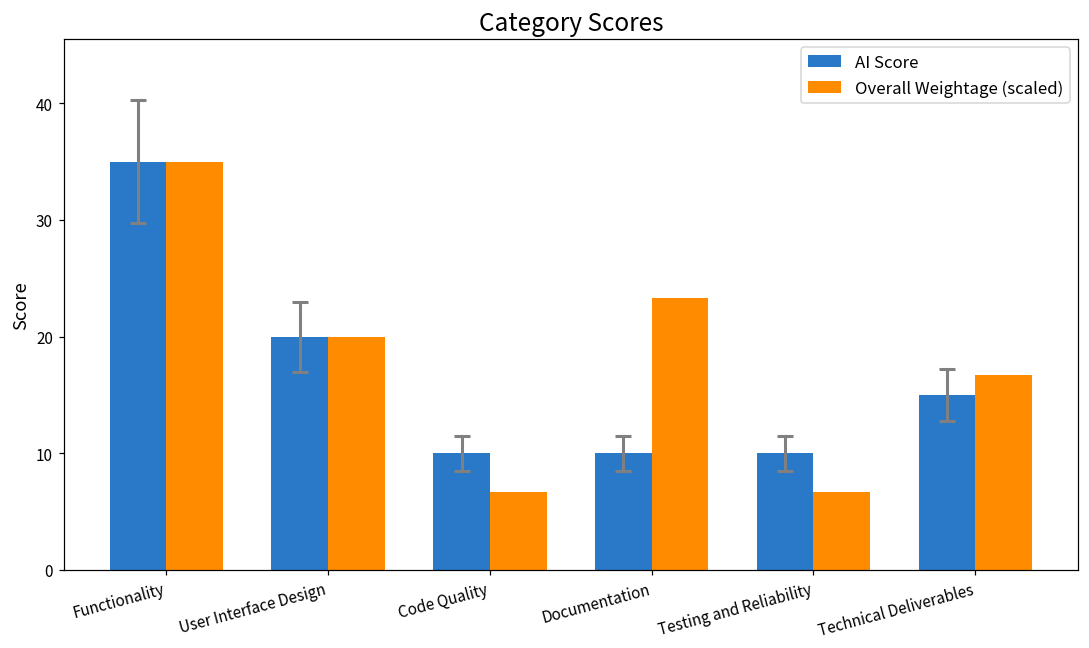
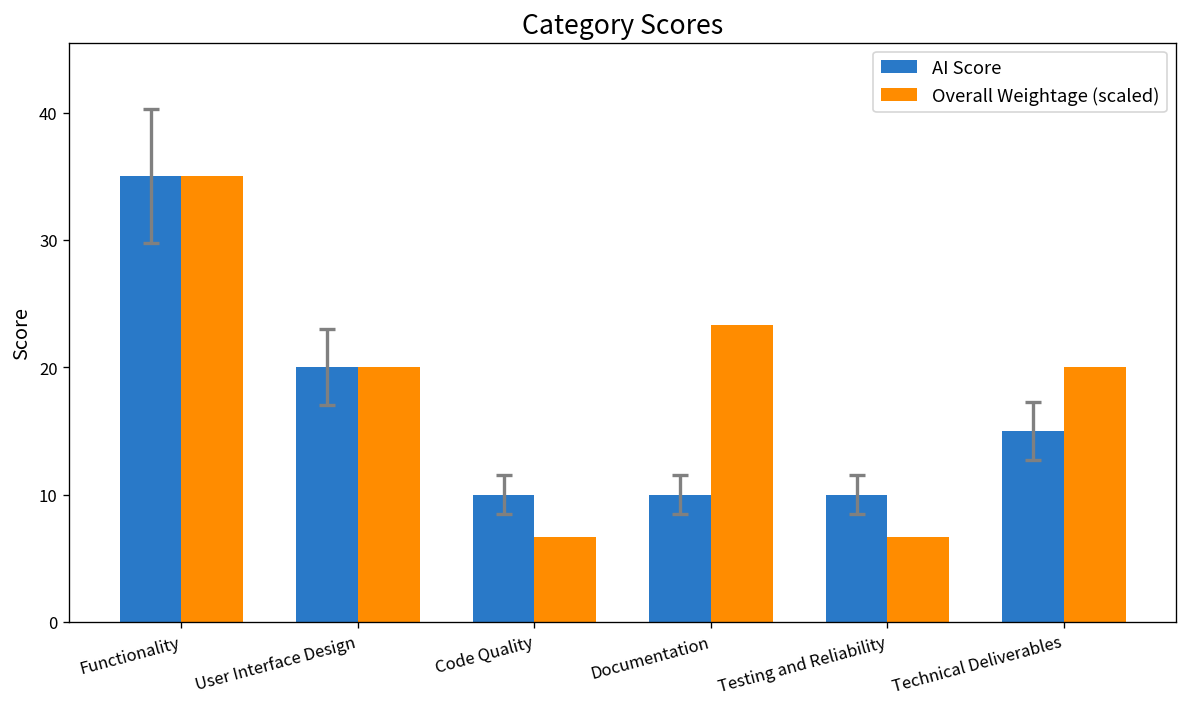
Overall Weightage (scaled), Technical Deliverables: 16.7 -> 20.0
